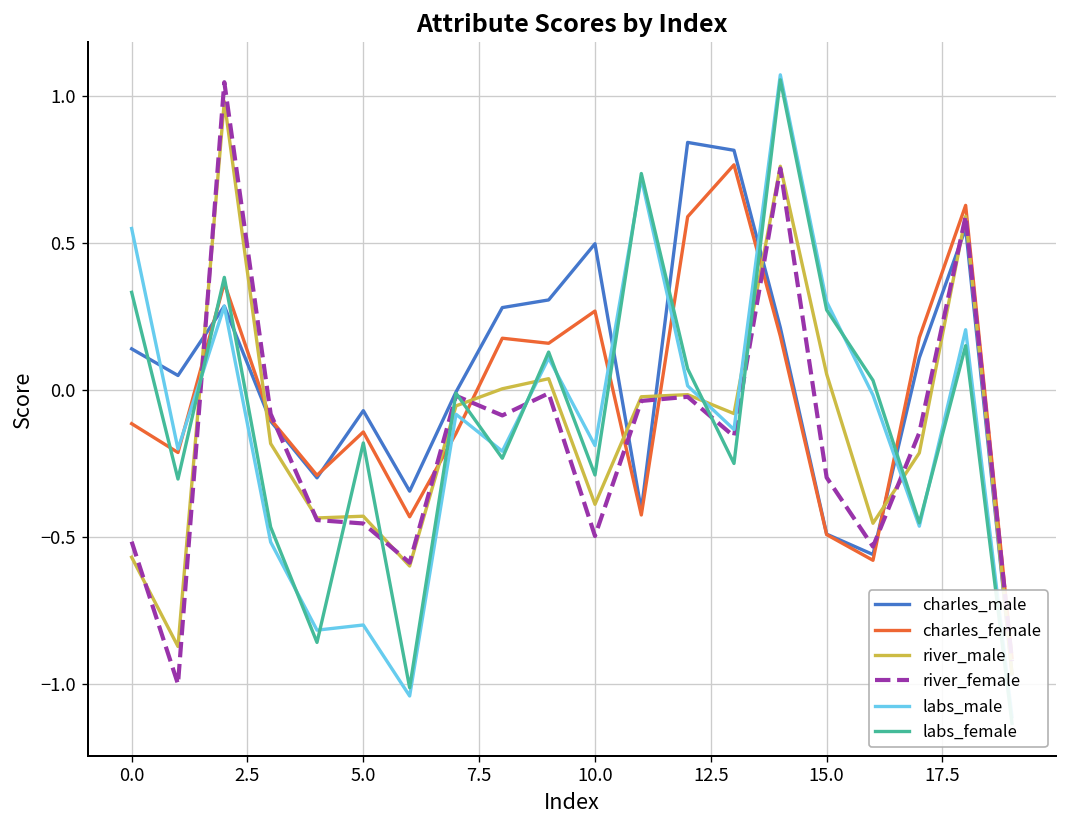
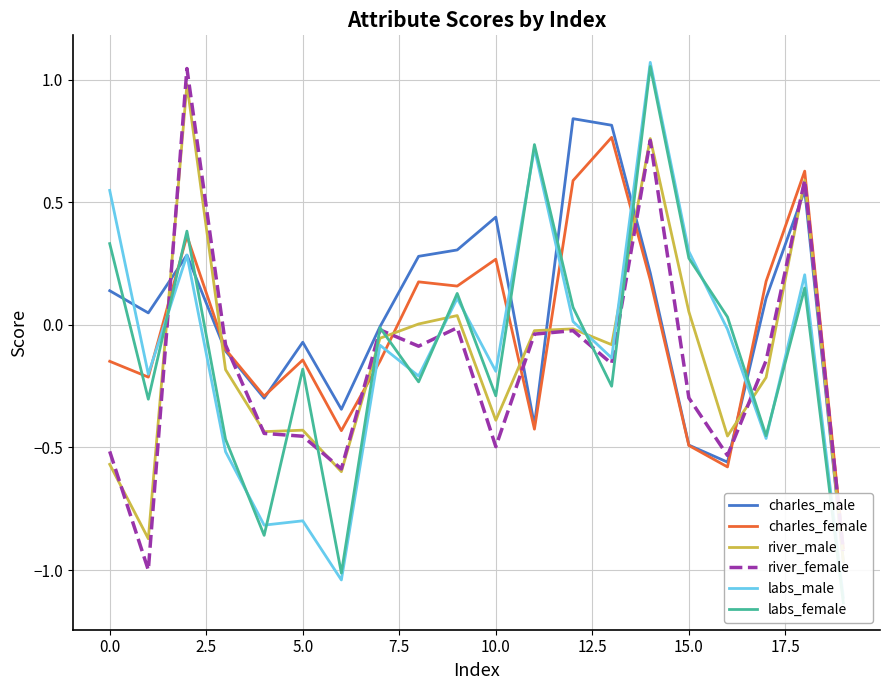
charles_female, 0.0: -0.11 -> -0.15
charles_male, 10.0: 0.50 -> 0.44
